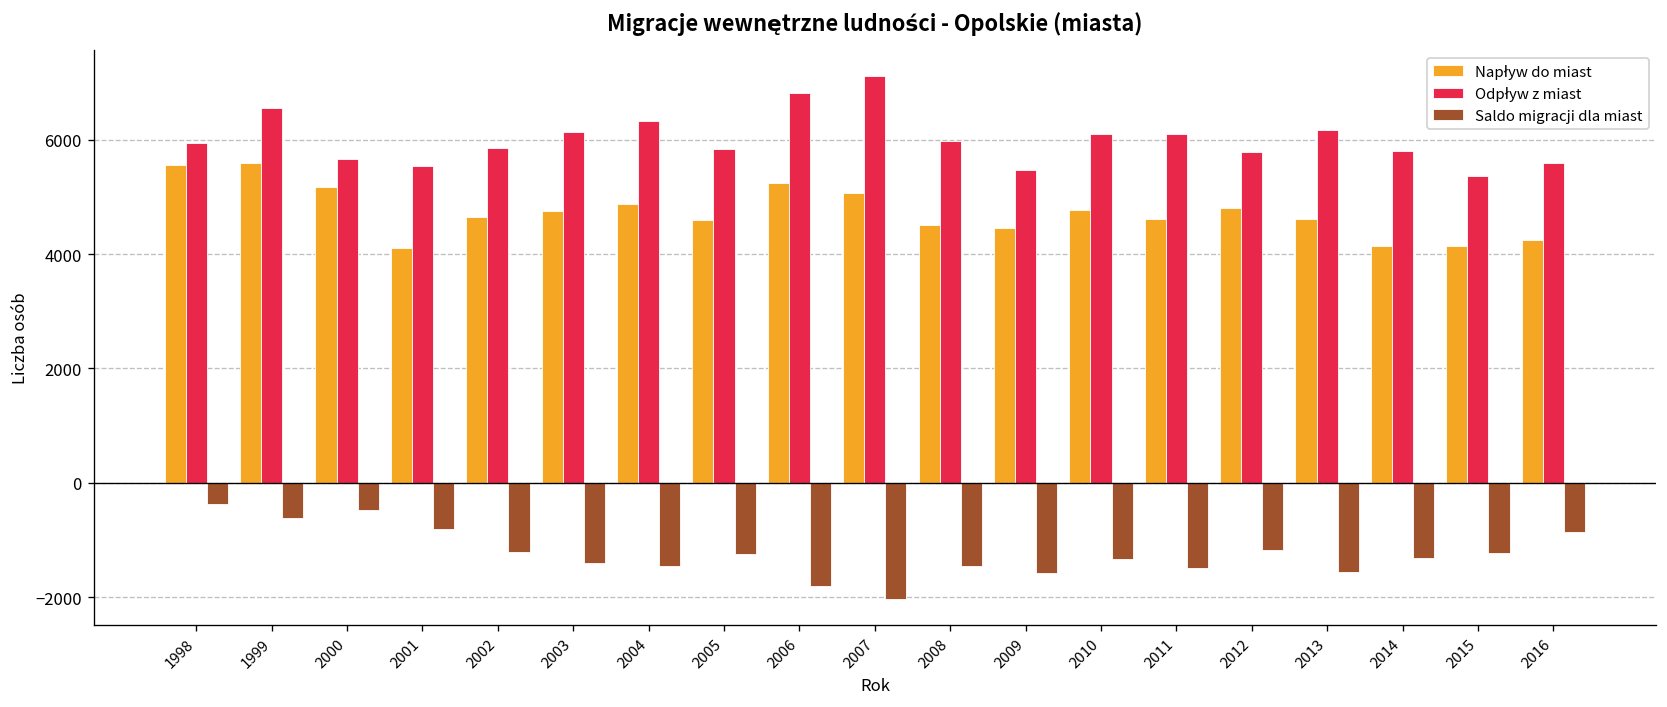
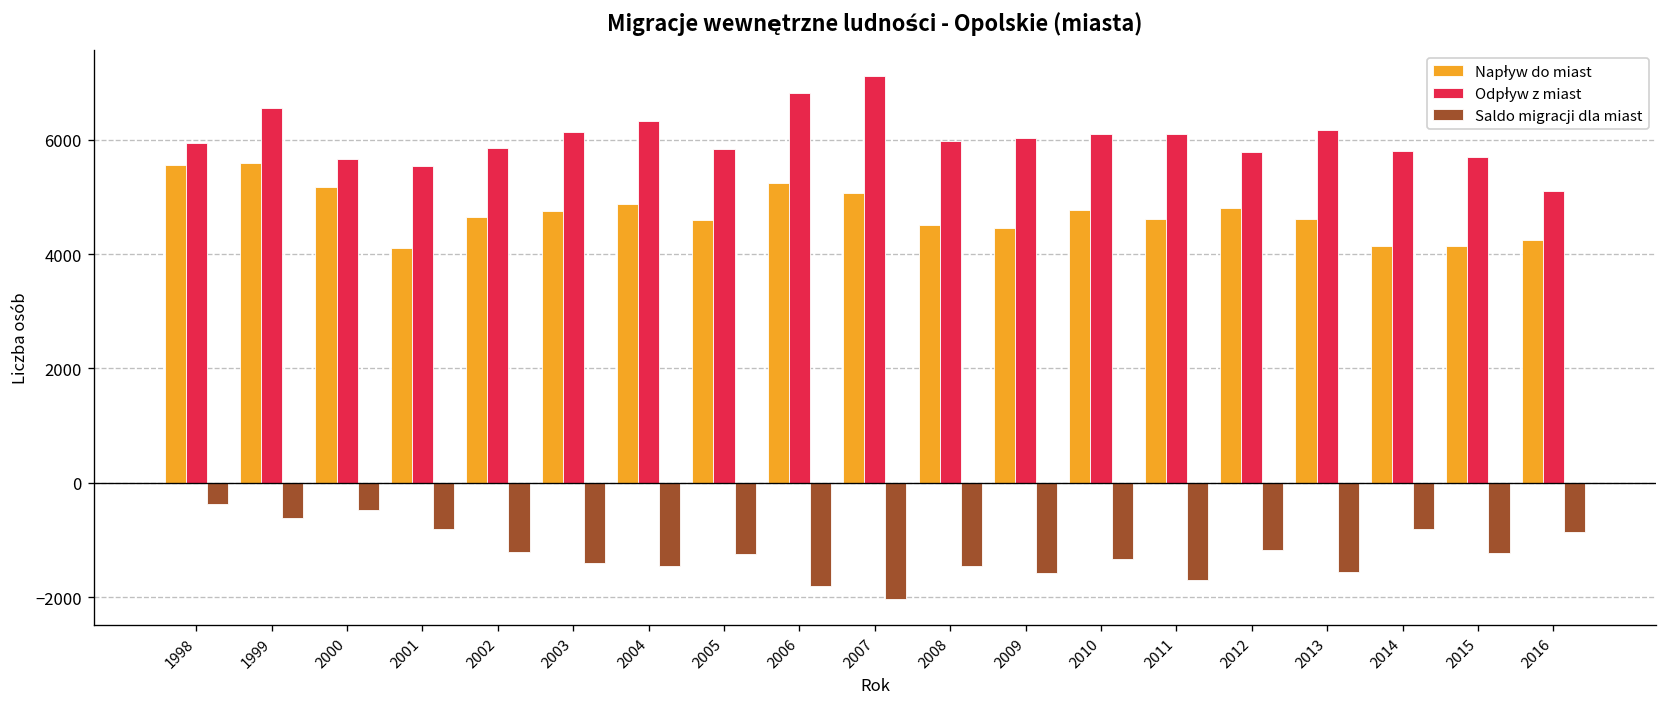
Odpływ z miast, 2009: 5500 -> 6000
Saldo migracji dla miast, 2011: -1500 -> -1700
Saldo migracji dla miast, 2014: -1300 -> -800
Odpływ z miast, 2015: 5400 -> 5700
Odpływ z miast, 2016: 5600 -> 5100
